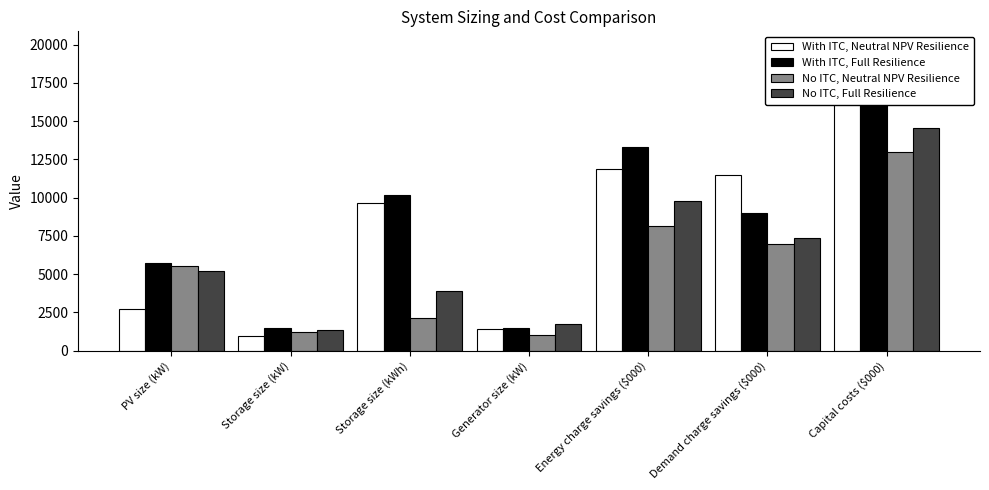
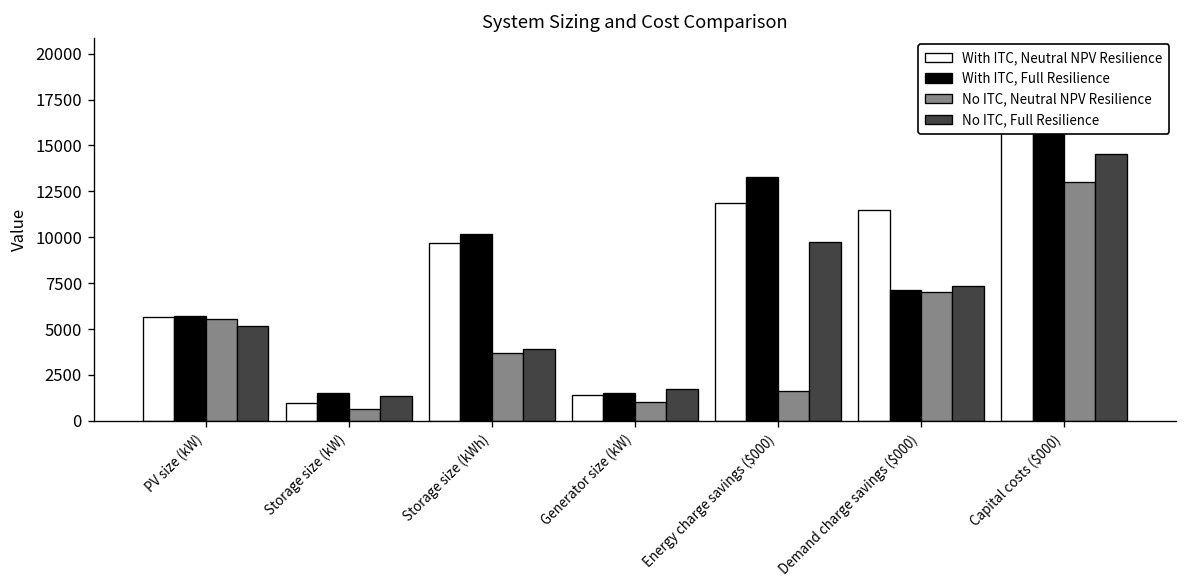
With ITC, Neutral NPV Resilience, PV size (kW): 2700 -> 5700
No ITC, Neutral NPV Resilience, Storage size (kW): 1200 -> 600
No ITC, Neutral NPV Resilience, Storage size (kWh): 2200 -> 3700
No ITC, Neutral NPV Resilience, Energy charge savings ($000): 8200 -> 1600
With ITC, Full Resilience, Demand charge savings ($000): 9000 -> 7200
